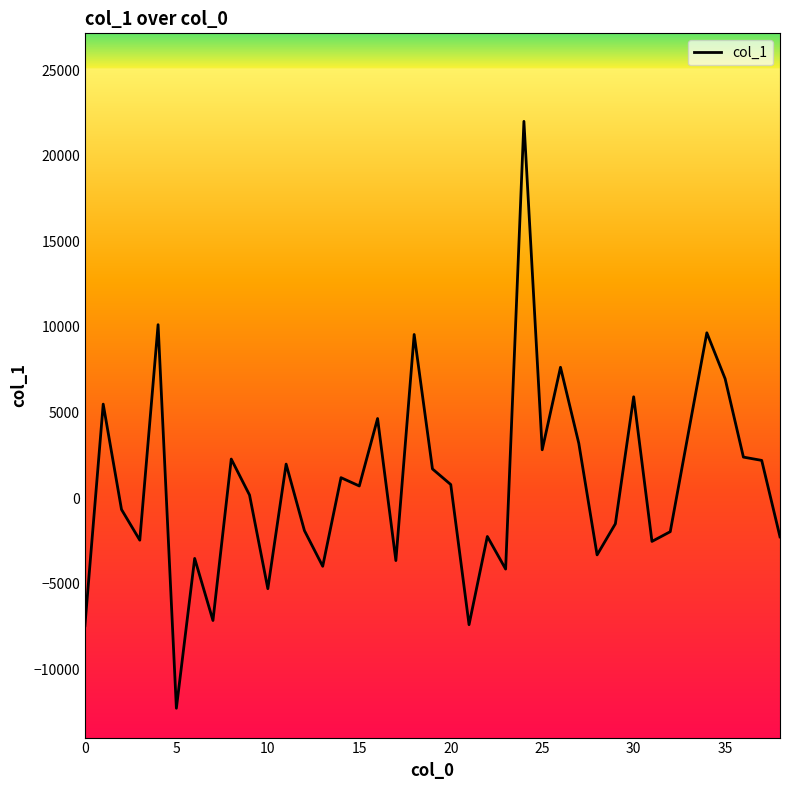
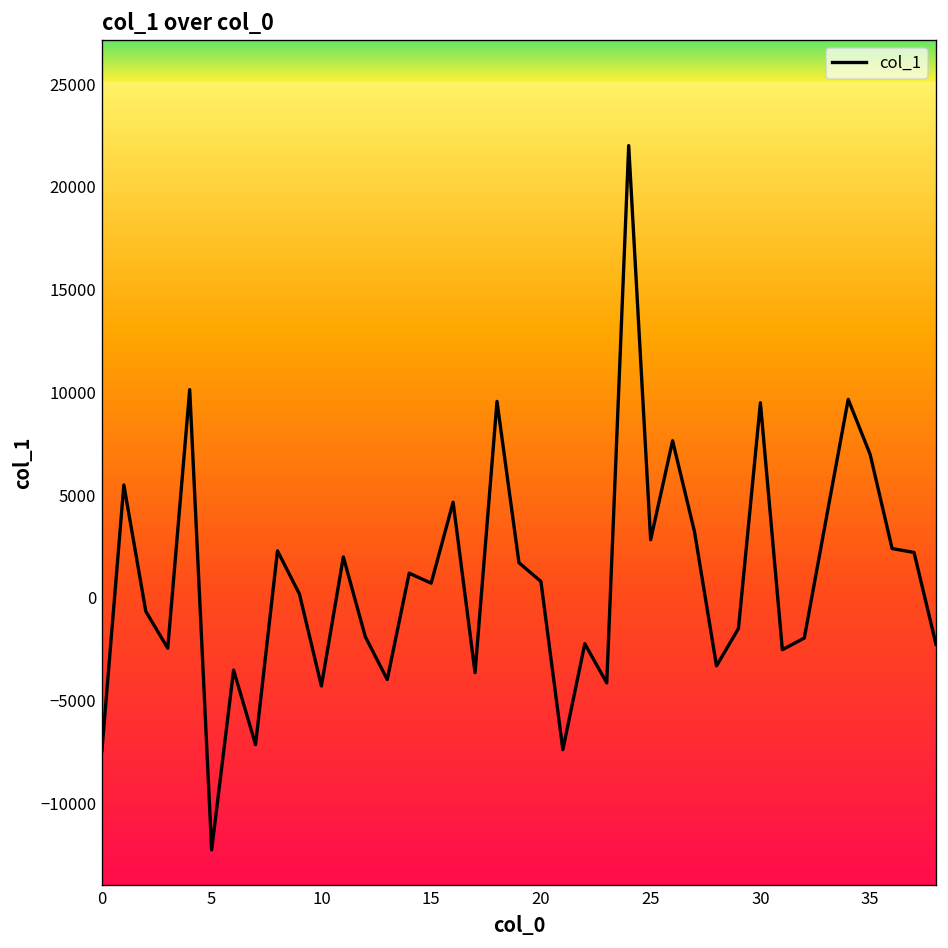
10: -5300 -> -4300
30: 5900 -> 9500
